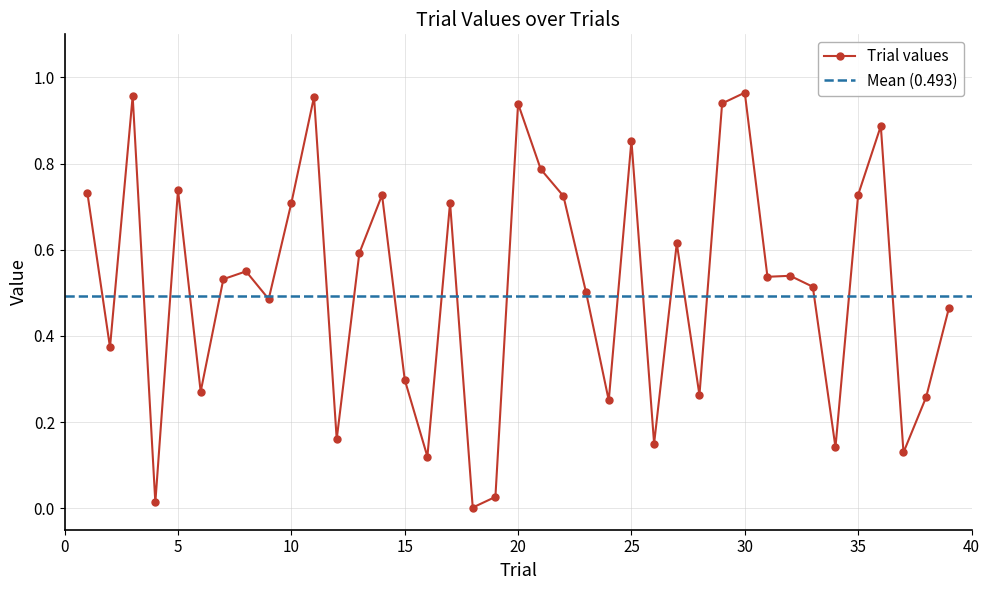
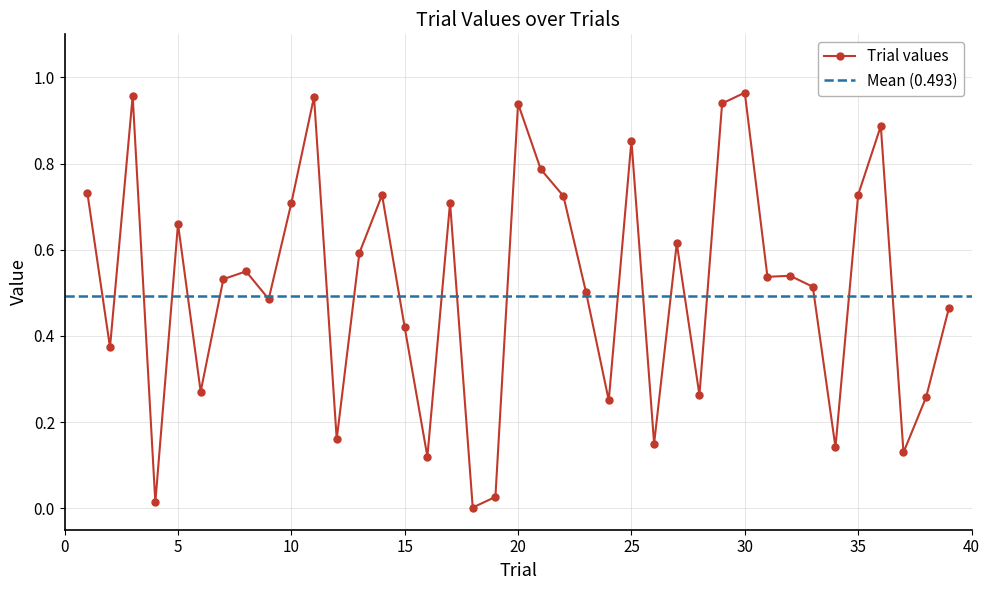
5: 0.74 -> 0.66
15: 0.30 -> 0.42
